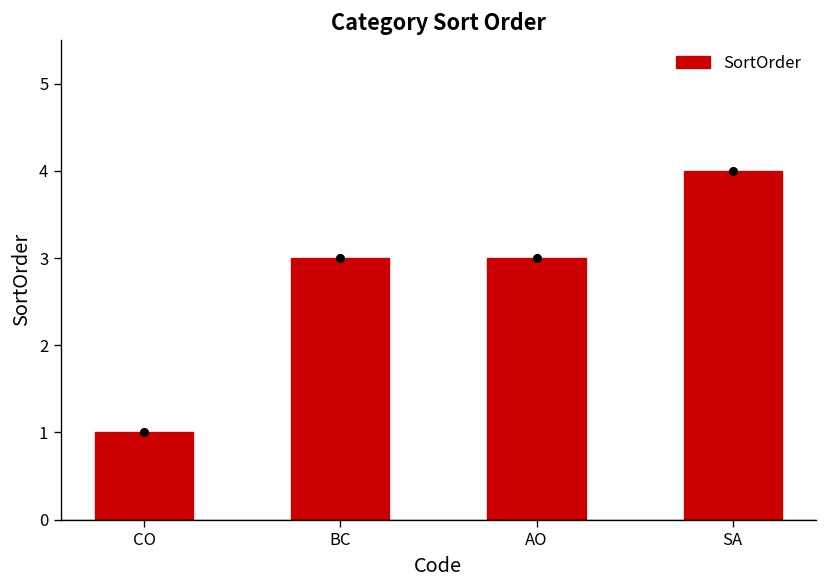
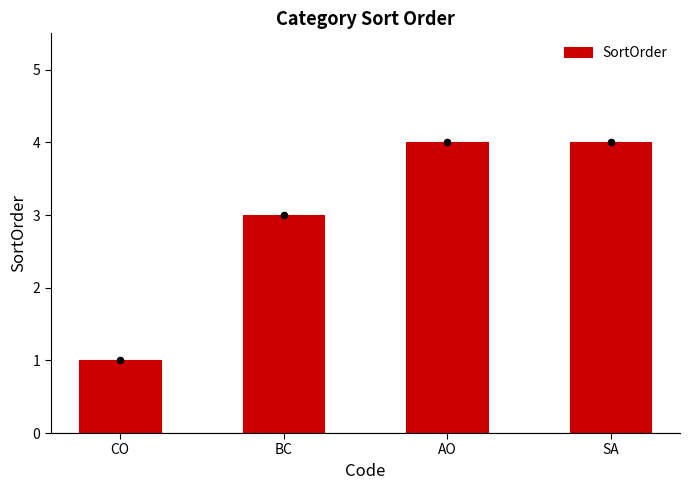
SortOrder, AO: 3 -> 4
